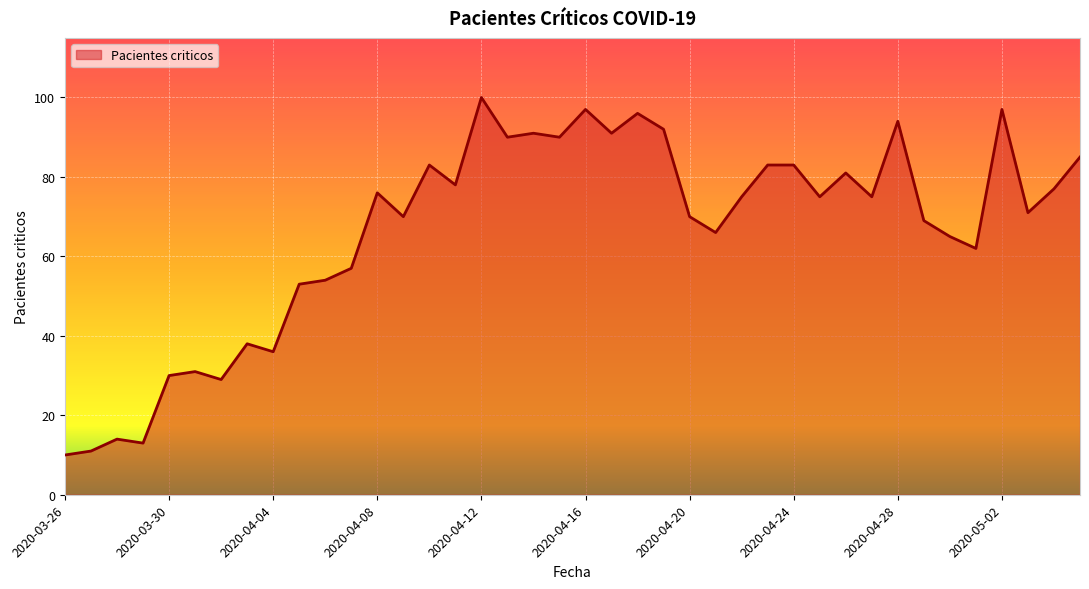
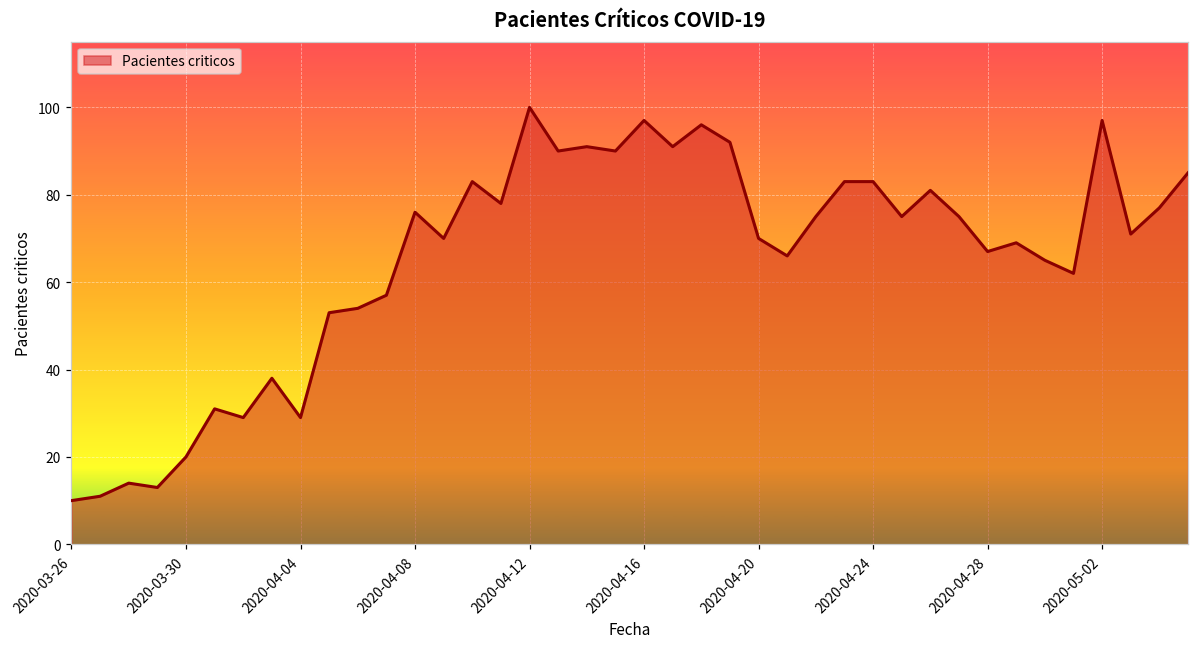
2020-03-30: 30 -> 20
2020-04-04: 36 -> 29
2020-04-28: 94 -> 67
